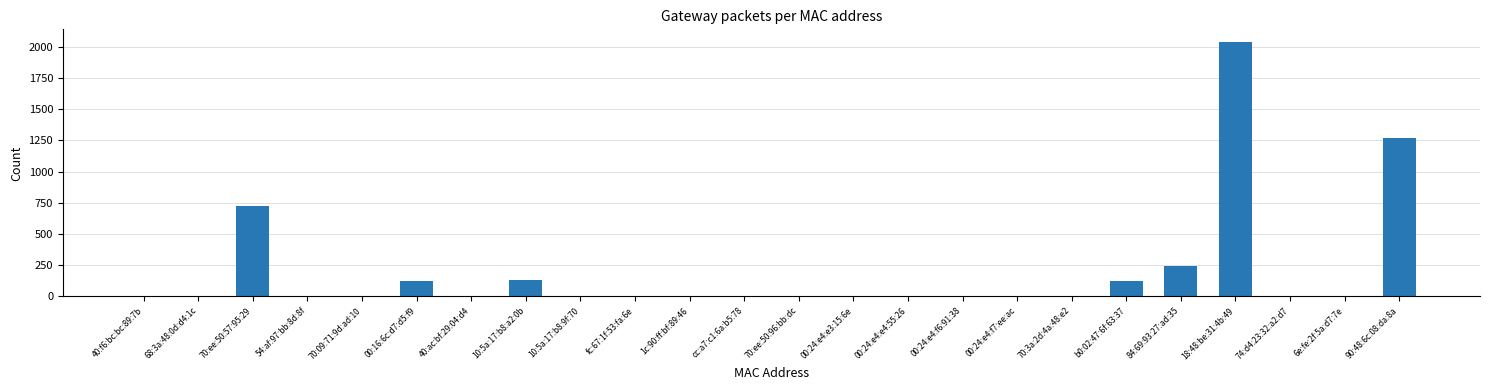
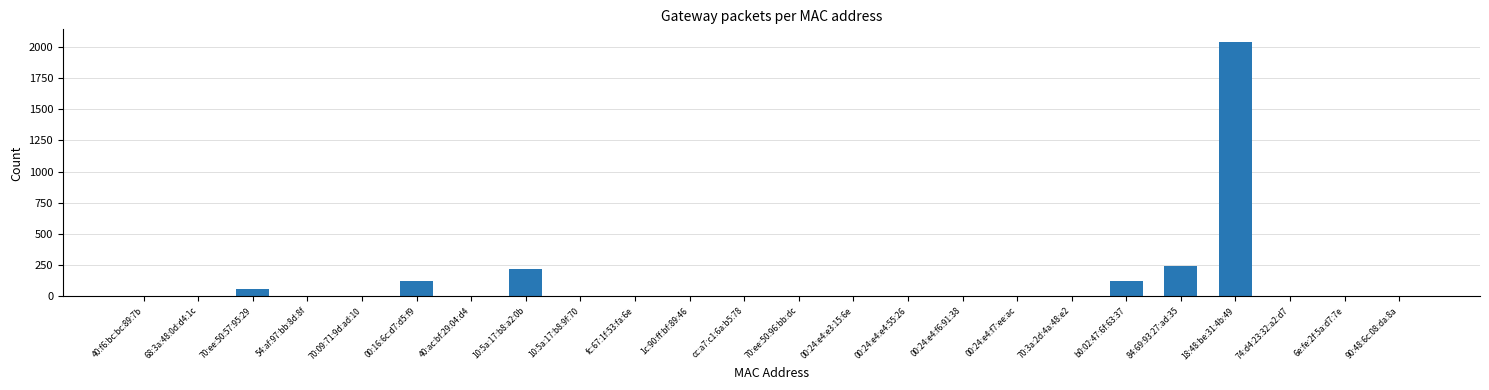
70:ee:50:57:95:29: 730 -> 60
10:5a:17:b8:a2:0b: 130 -> 220
90:48:6c:08:da:8a: 1270 -> 10
